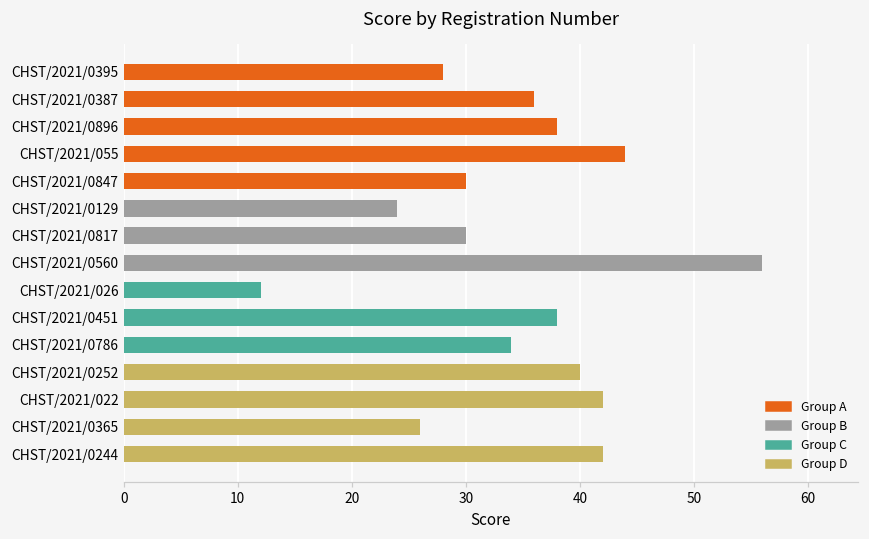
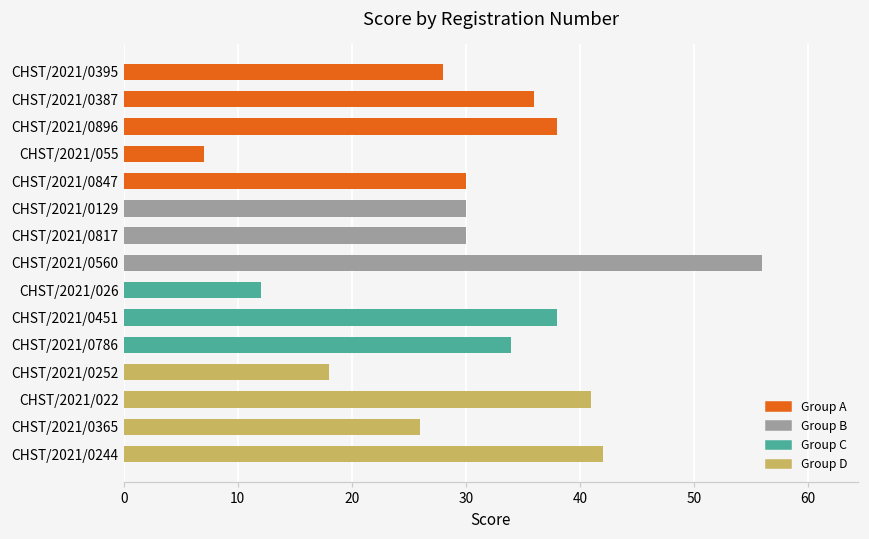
CHST/2021/055: 44 -> 7
CHST/2021/0129: 24 -> 30
CHST/2021/0252: 40 -> 18
CHST/2021/022: 42 -> 41
